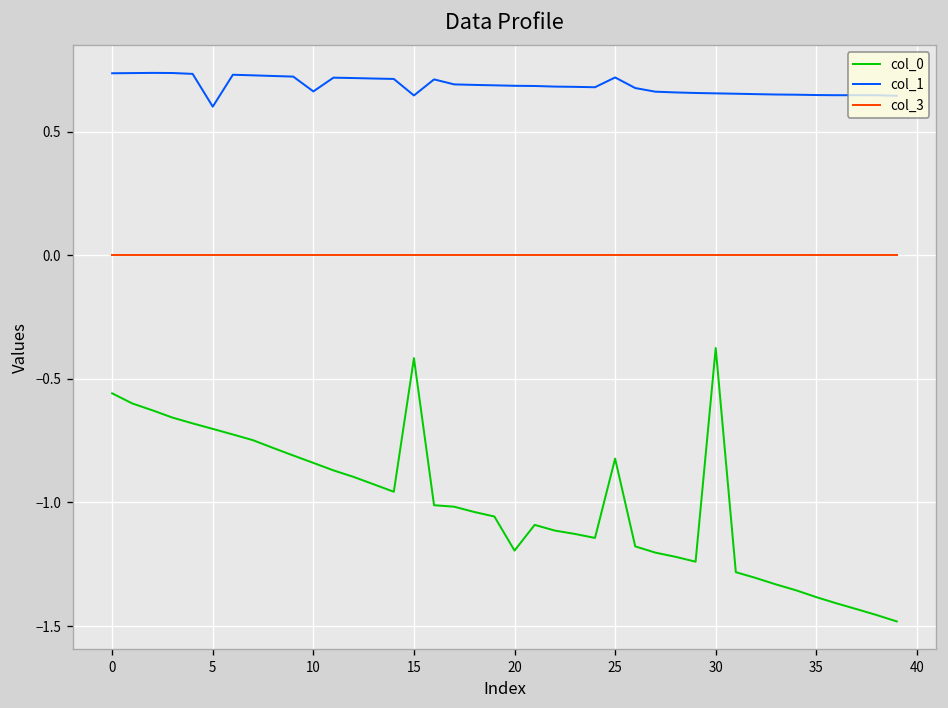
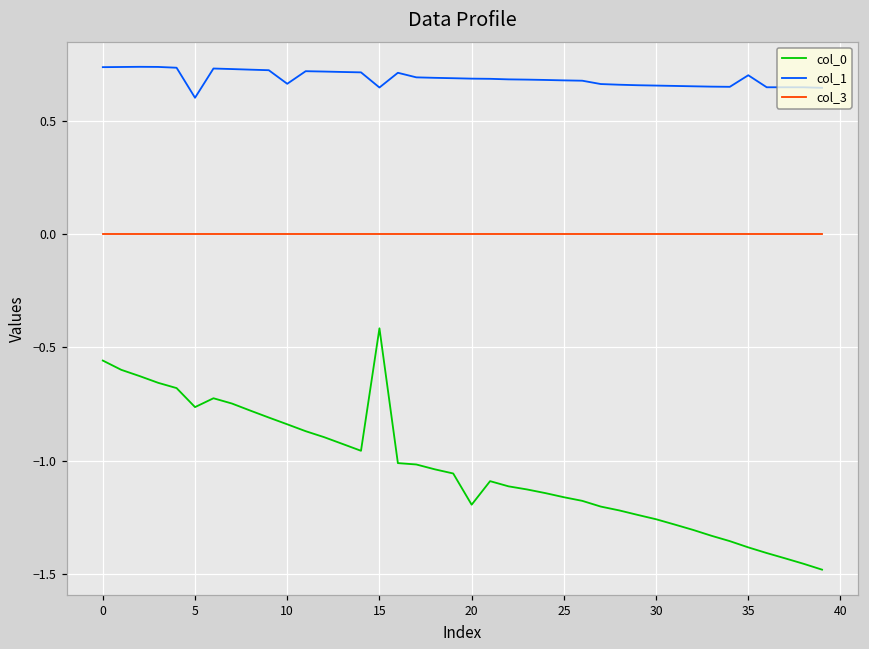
col_0, 5: -0.70 -> -0.76
col_0, 25: -0.82 -> -1.16
col_1, 25: 0.72 -> 0.68
col_0, 30: -0.38 -> -1.26
col_1, 35: 0.65 -> 0.70
